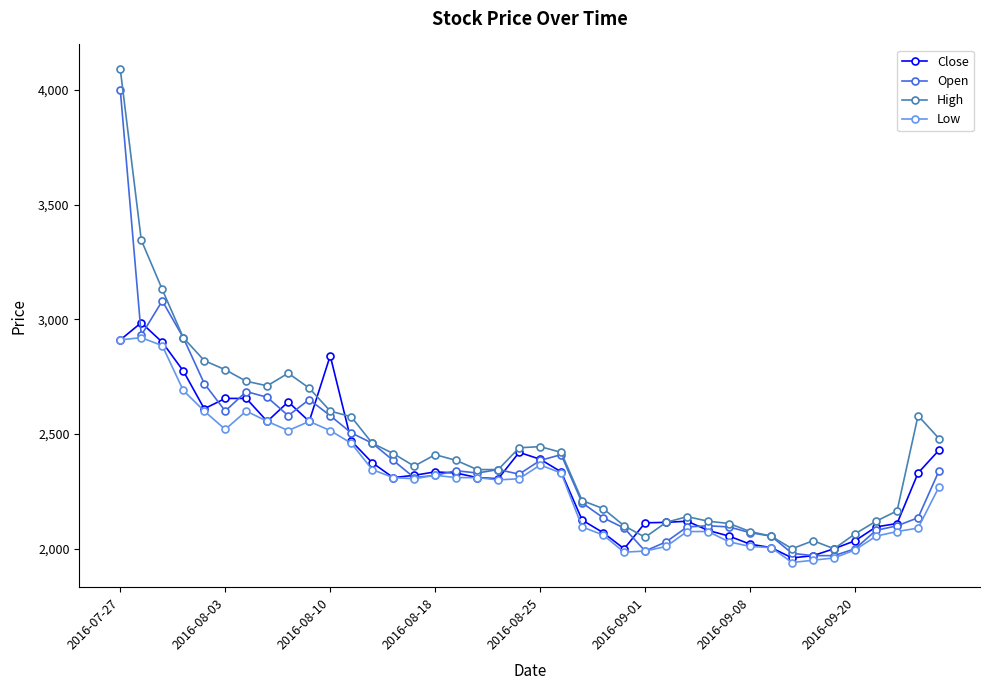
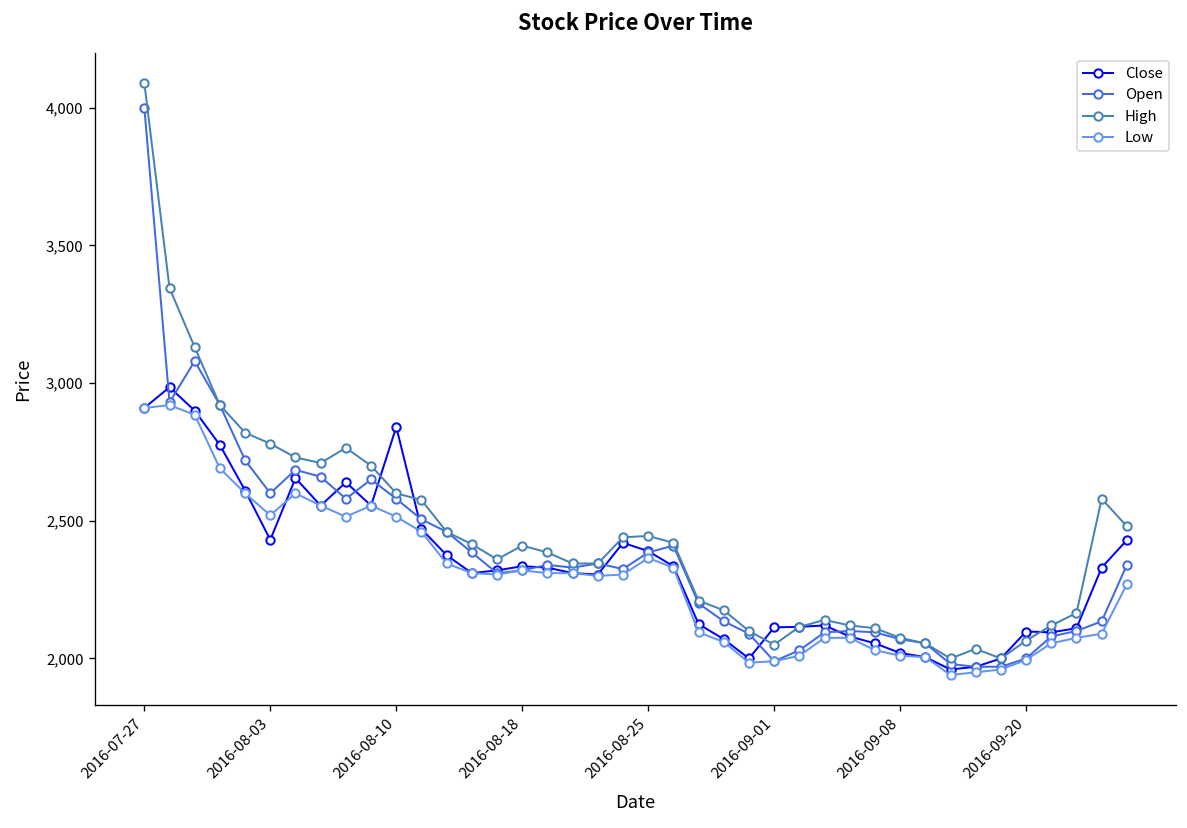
Close, 2016-08-03: 2,660 -> 2,430
Close, 2016-09-20: 2,040 -> 2,100
